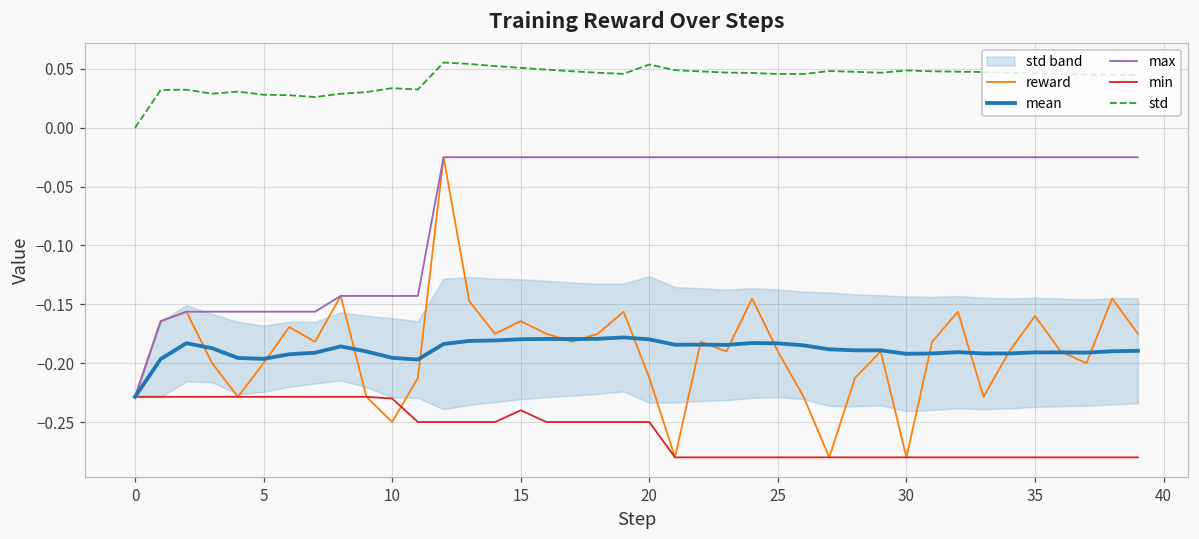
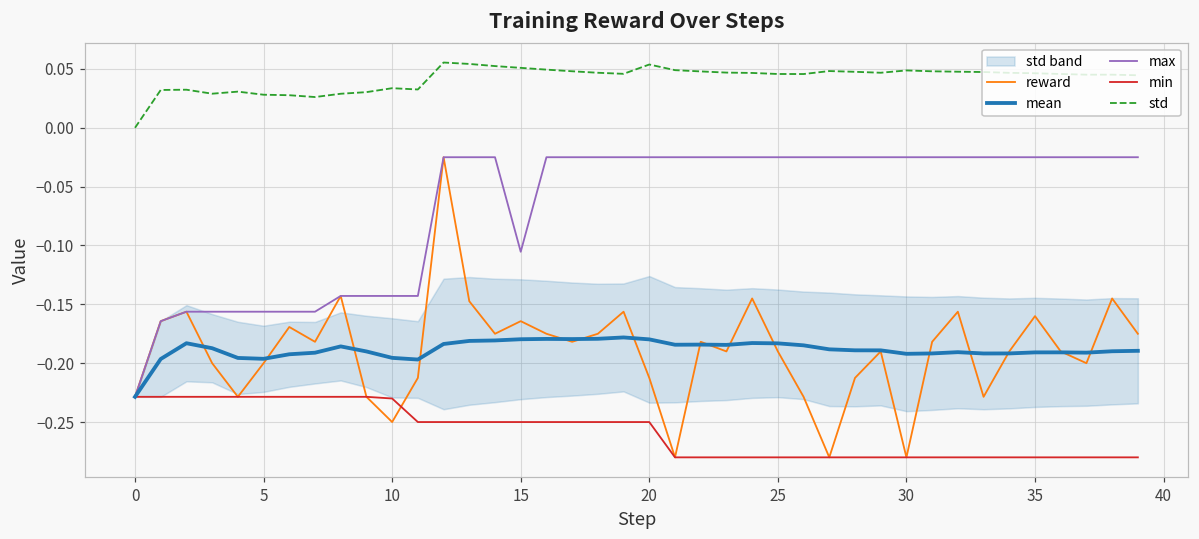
max, 15: -0.025 -> -0.105
min, 15: -0.24 -> -0.25
